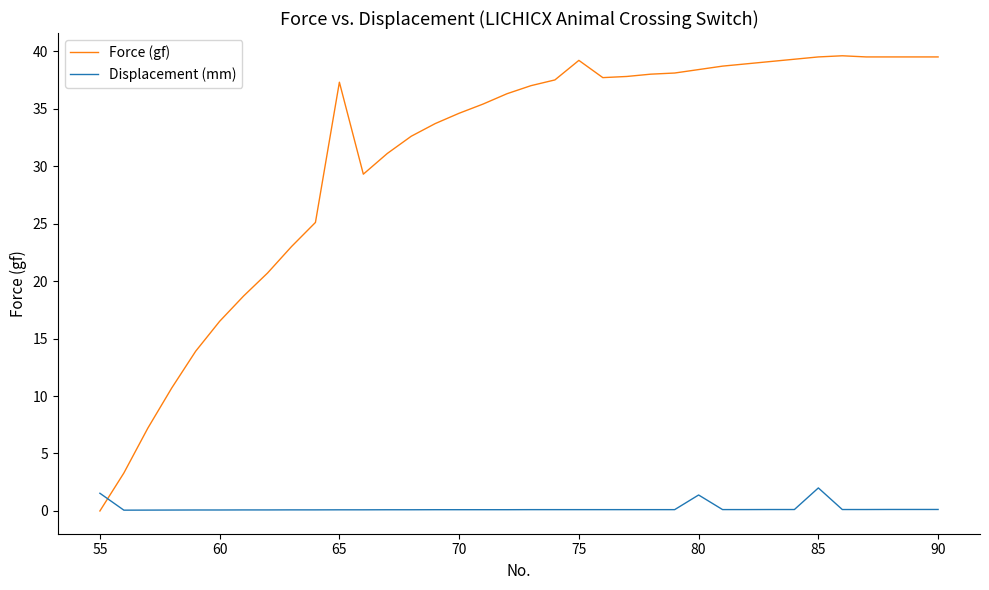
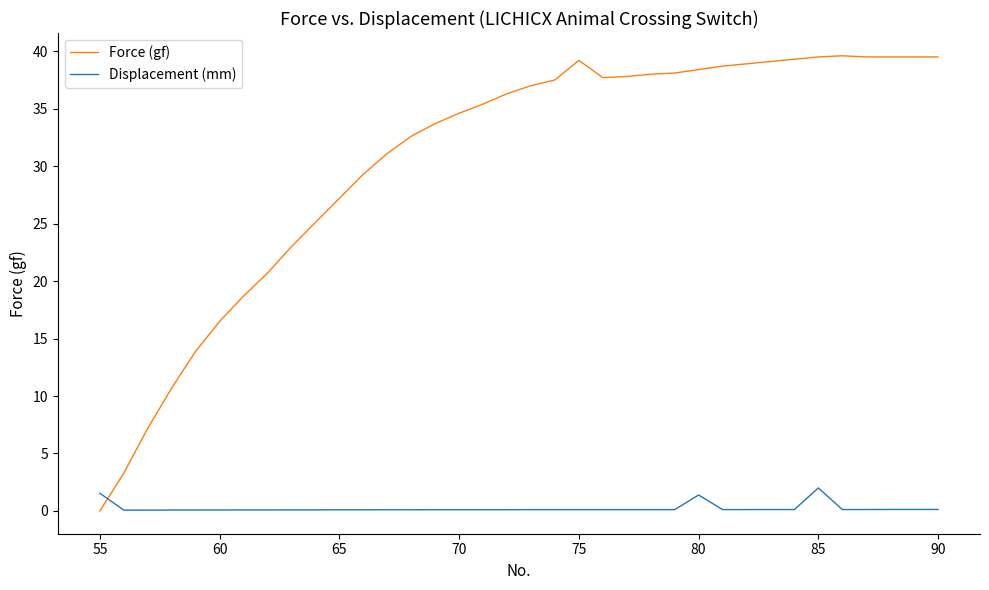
Force (gf), 65: 37.3 -> 27.2
